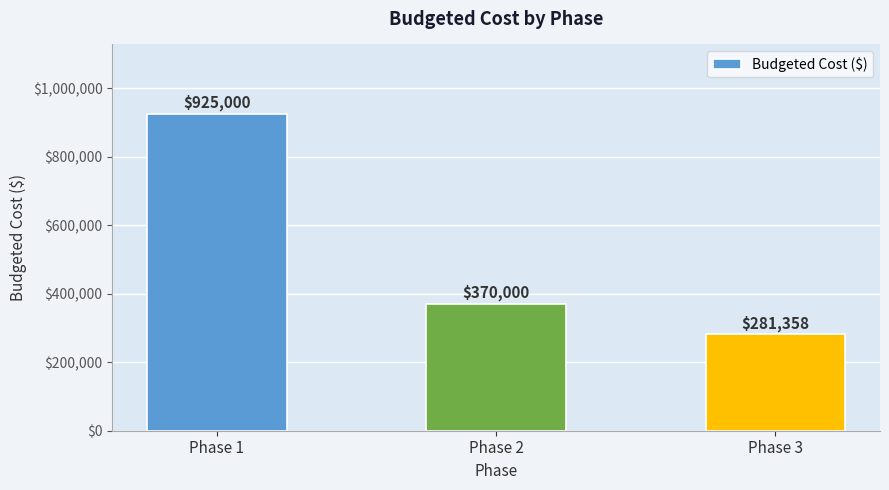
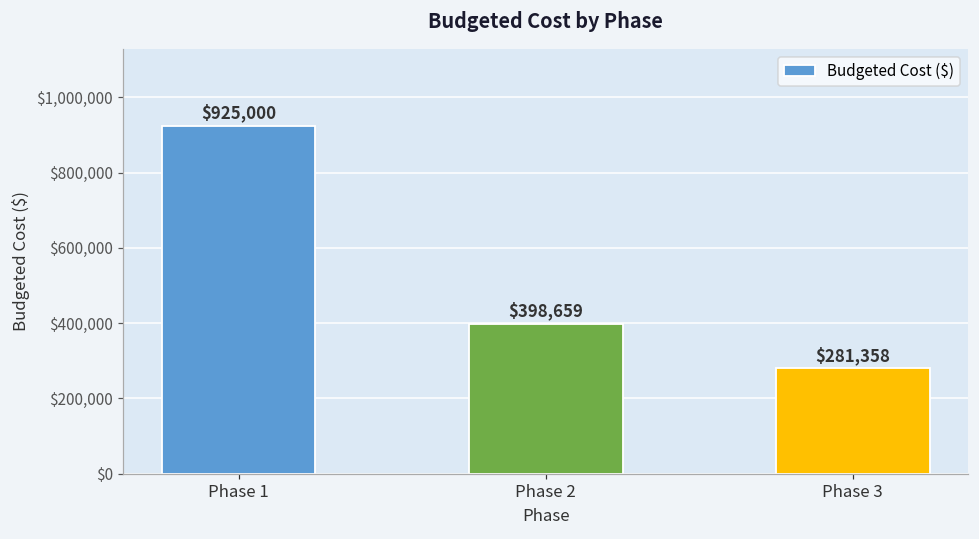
Phase 2: $370,000 -> $398,659
